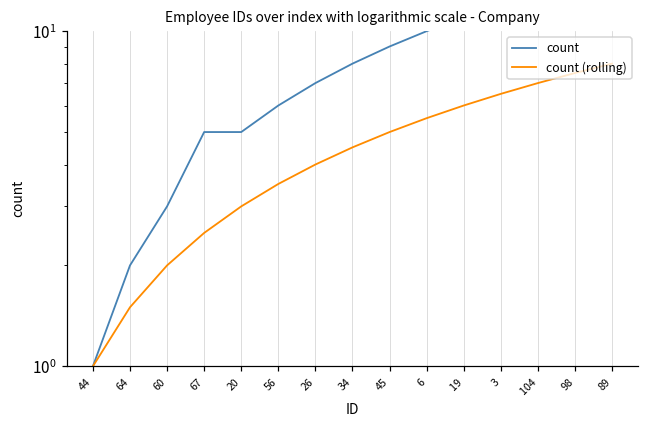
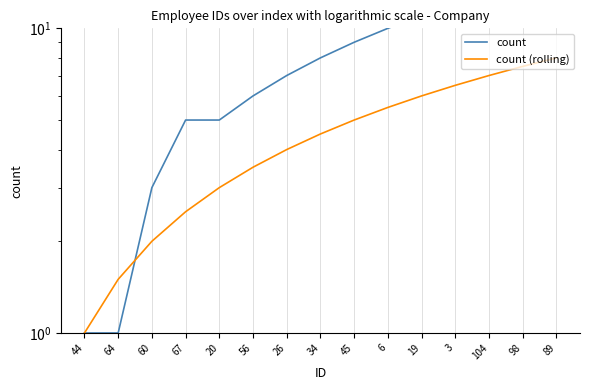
count, 64: 2 -> 1
